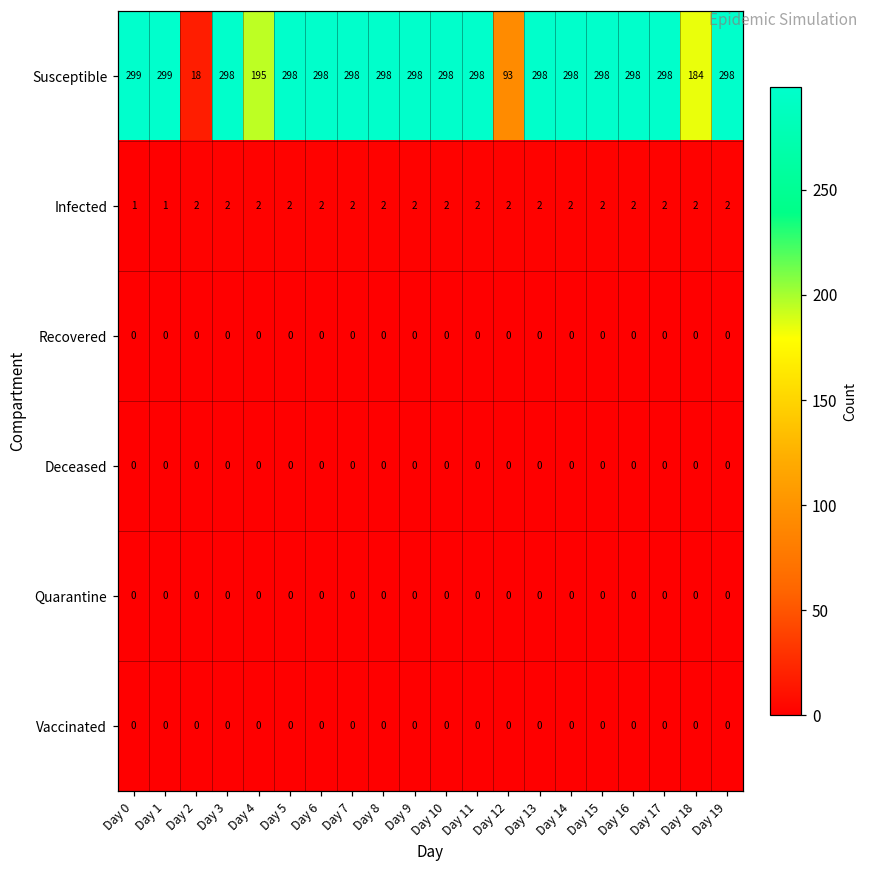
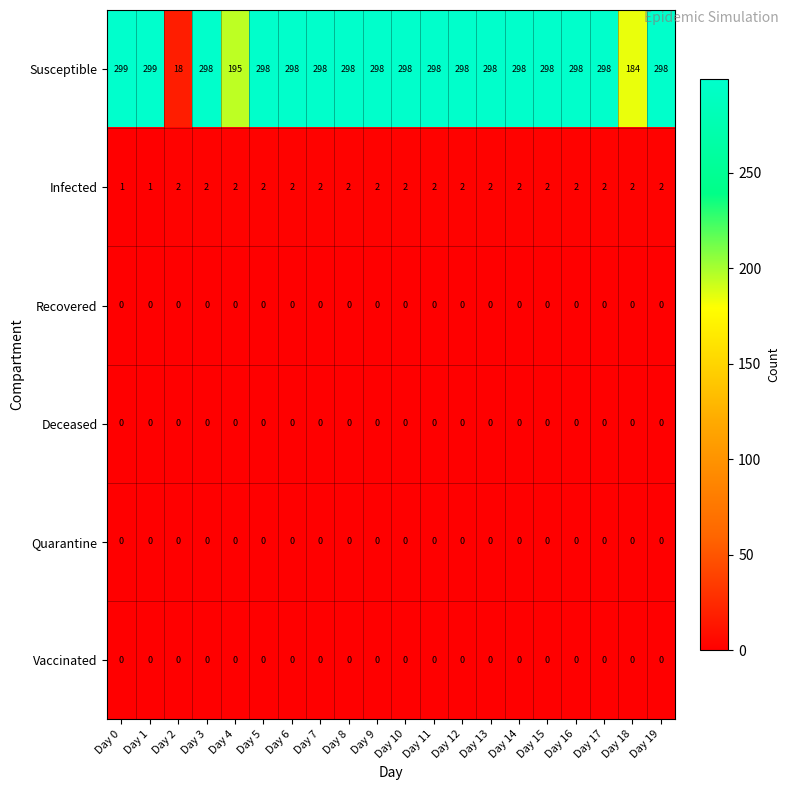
Susceptible, Day 12: 93 -> 298
